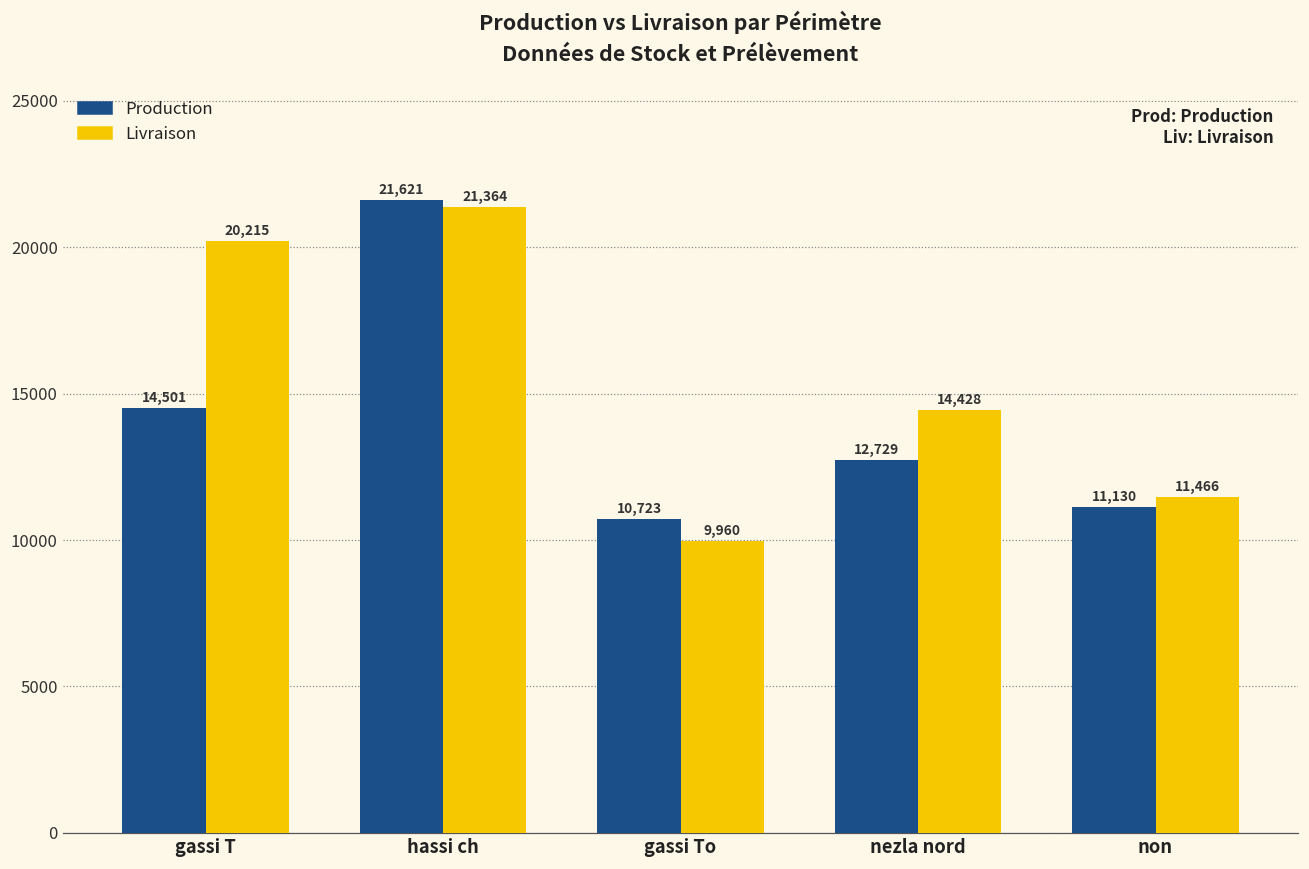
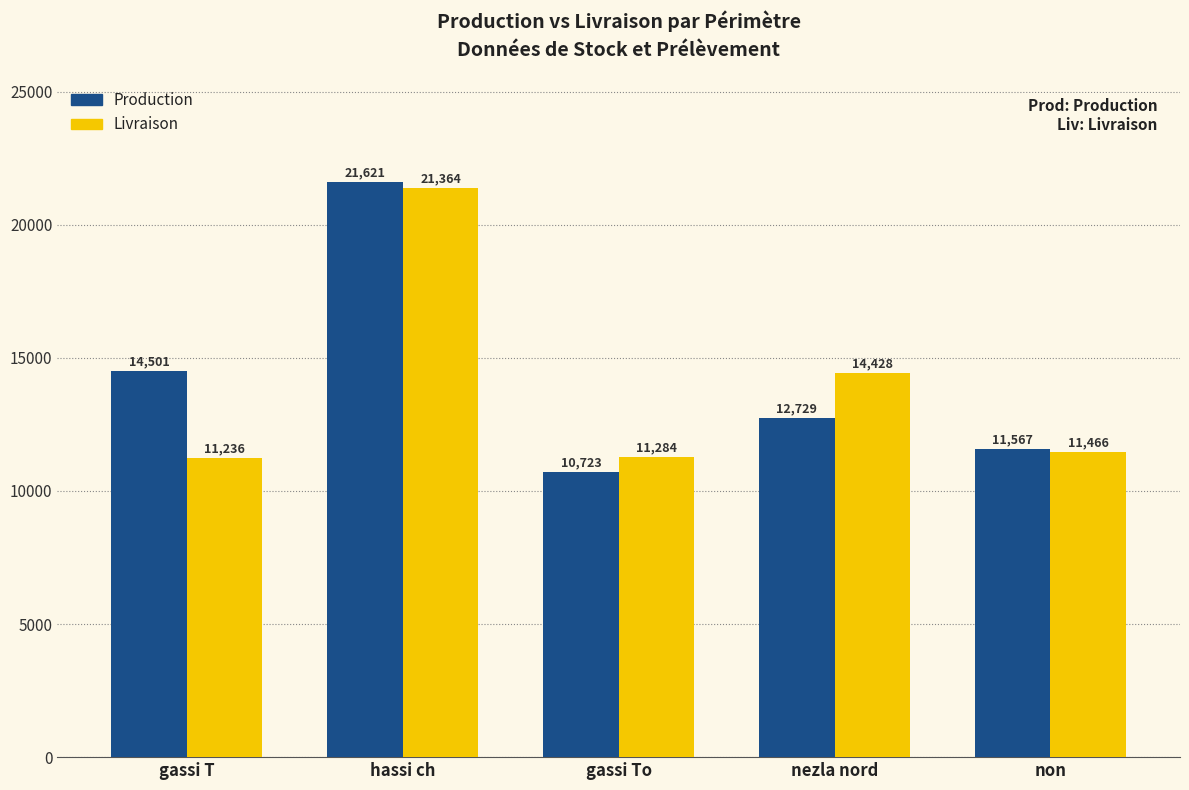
Livraison, gassi T: 20,215 -> 11,236
Livraison, gassi To: 9,960 -> 11,284
Production, non: 11,130 -> 11,567
